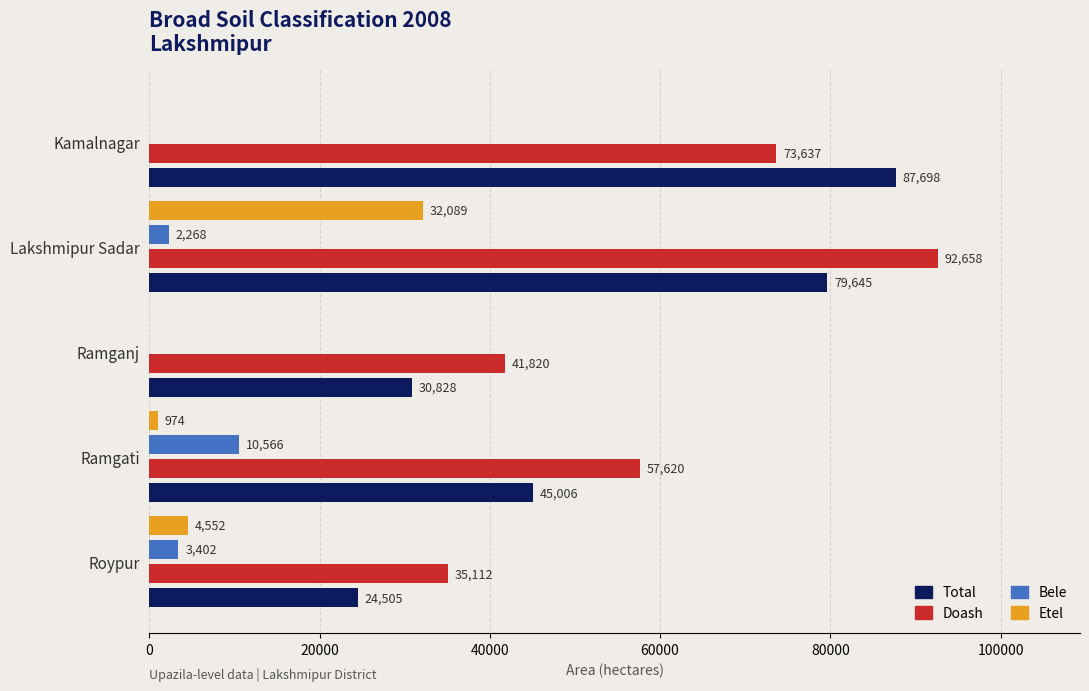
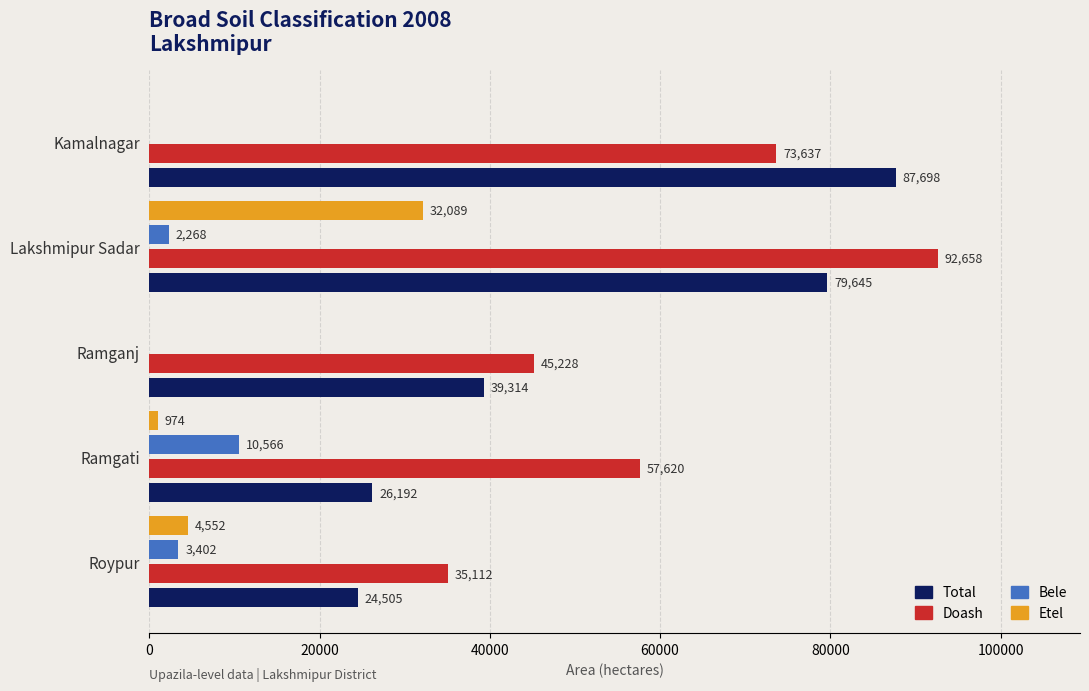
Doash, Ramganj: 41,820 -> 45,228
Total, Ramganj: 30,828 -> 39,314
Total, Ramgati: 45,006 -> 26,192
